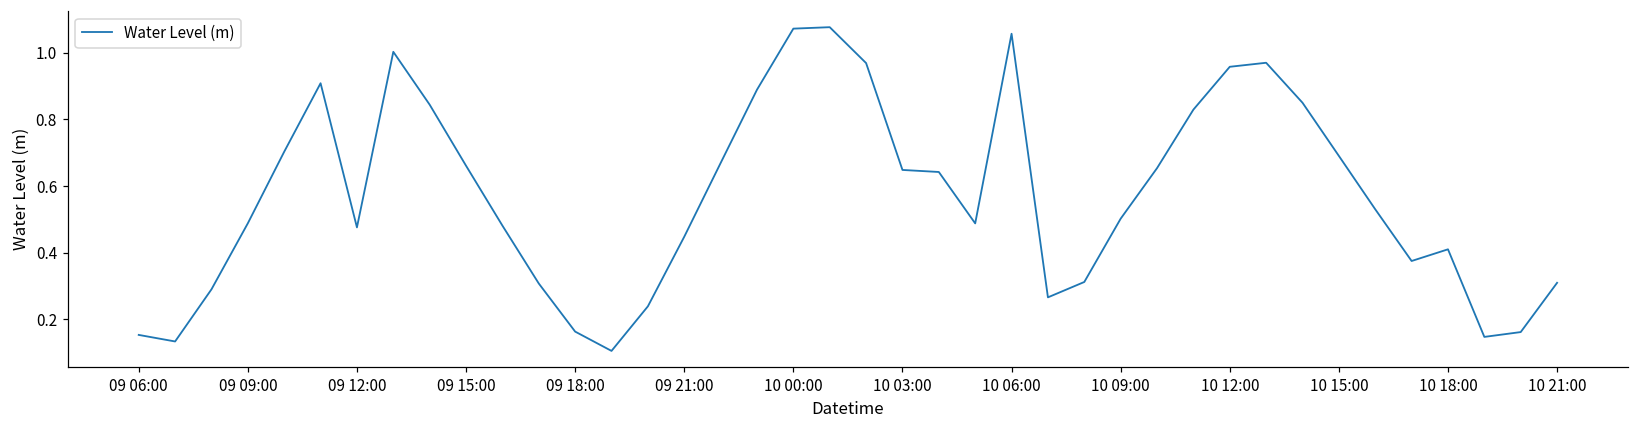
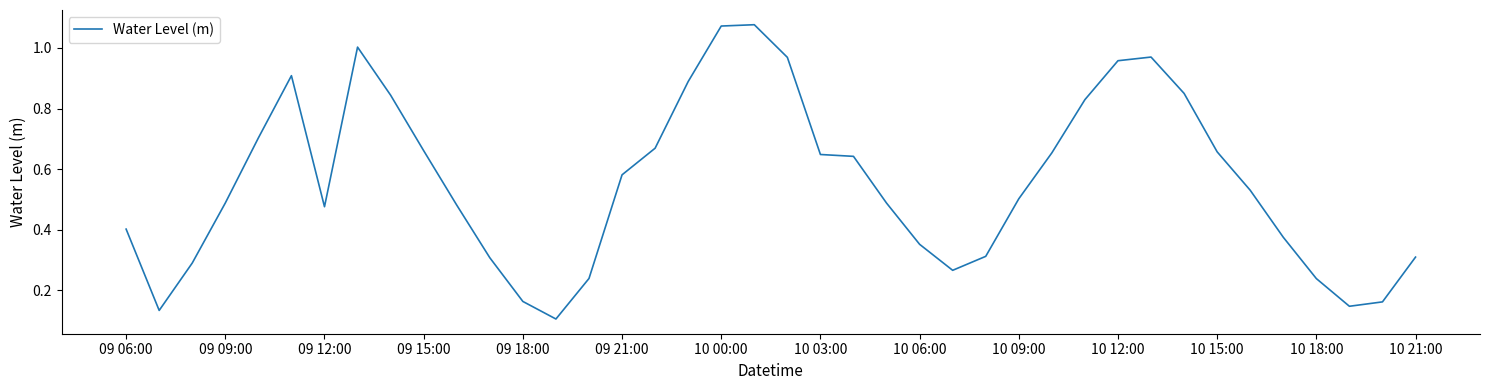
09 06:00: 0.15 -> 0.40
09 21:00: 0.45 -> 0.58
10 06:00: 1.06 -> 0.35
10 15:00: 0.69 -> 0.66
10 18:00: 0.41 -> 0.24
